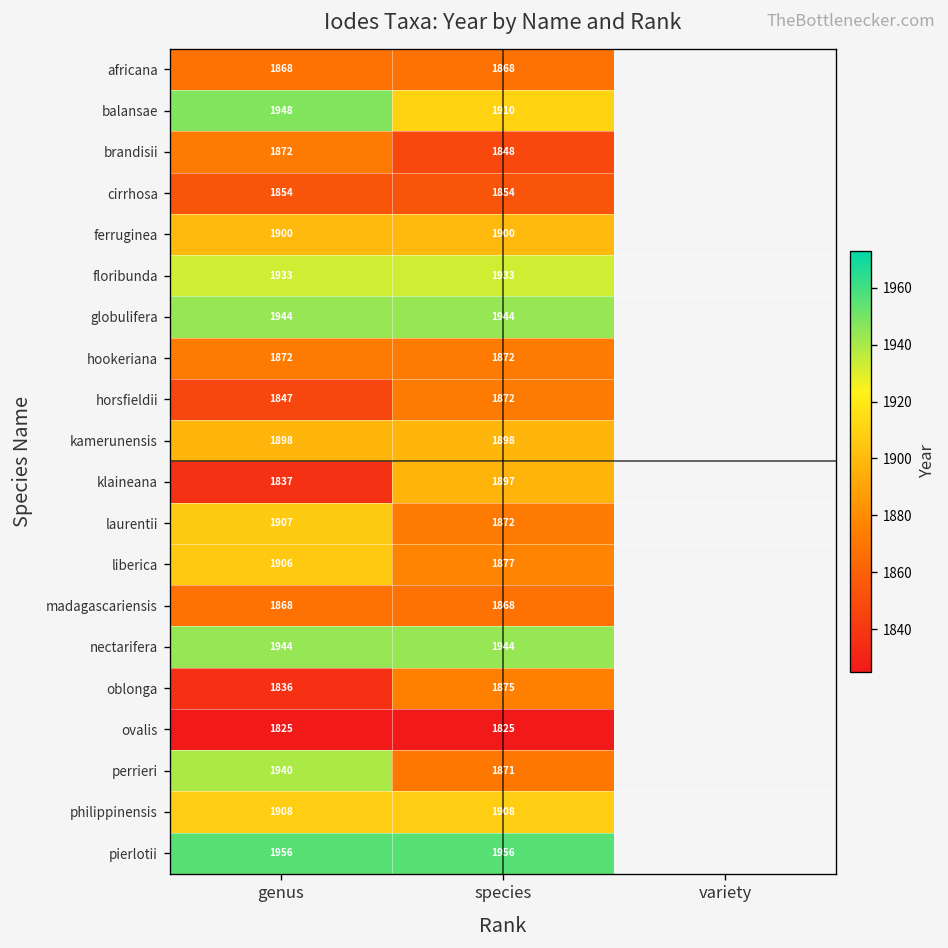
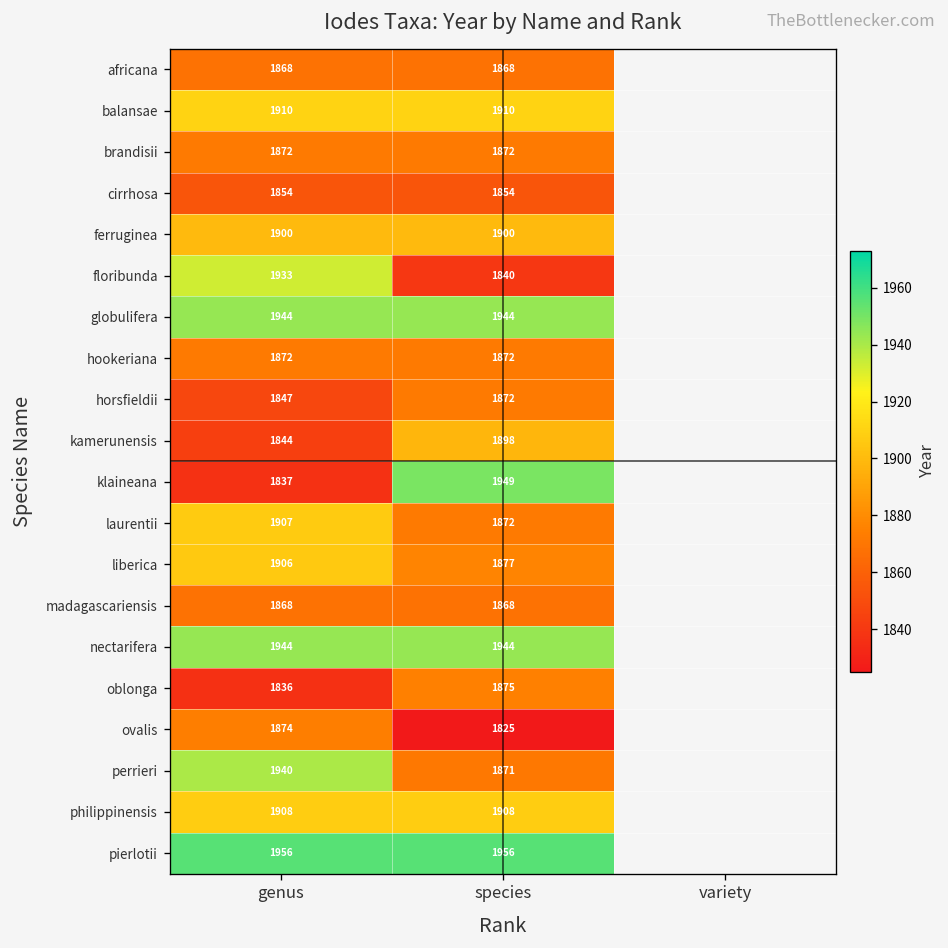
balansae, genus: 1948 -> 1910
brandisii, species: 1848 -> 1872
floribunda, species: 1933 -> 1840
kamerunensis, genus: 1898 -> 1844
klaineana, species: 1897 -> 1949
ovalis, genus: 1825 -> 1874
